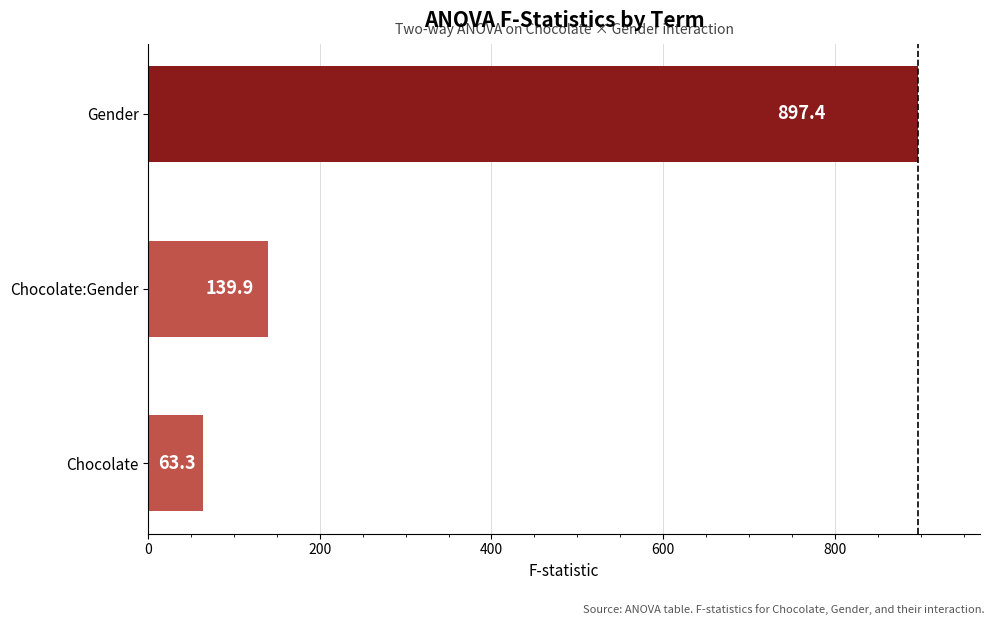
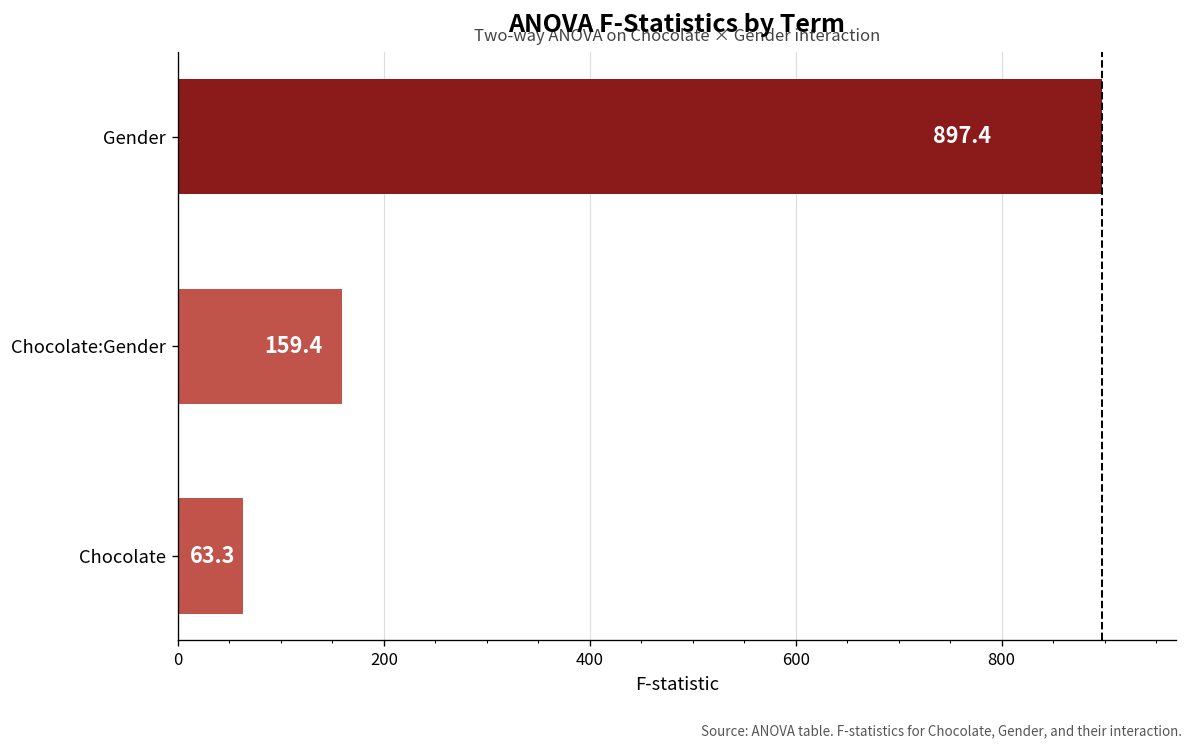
Chocolate:Gender: 139.9 -> 159.4
